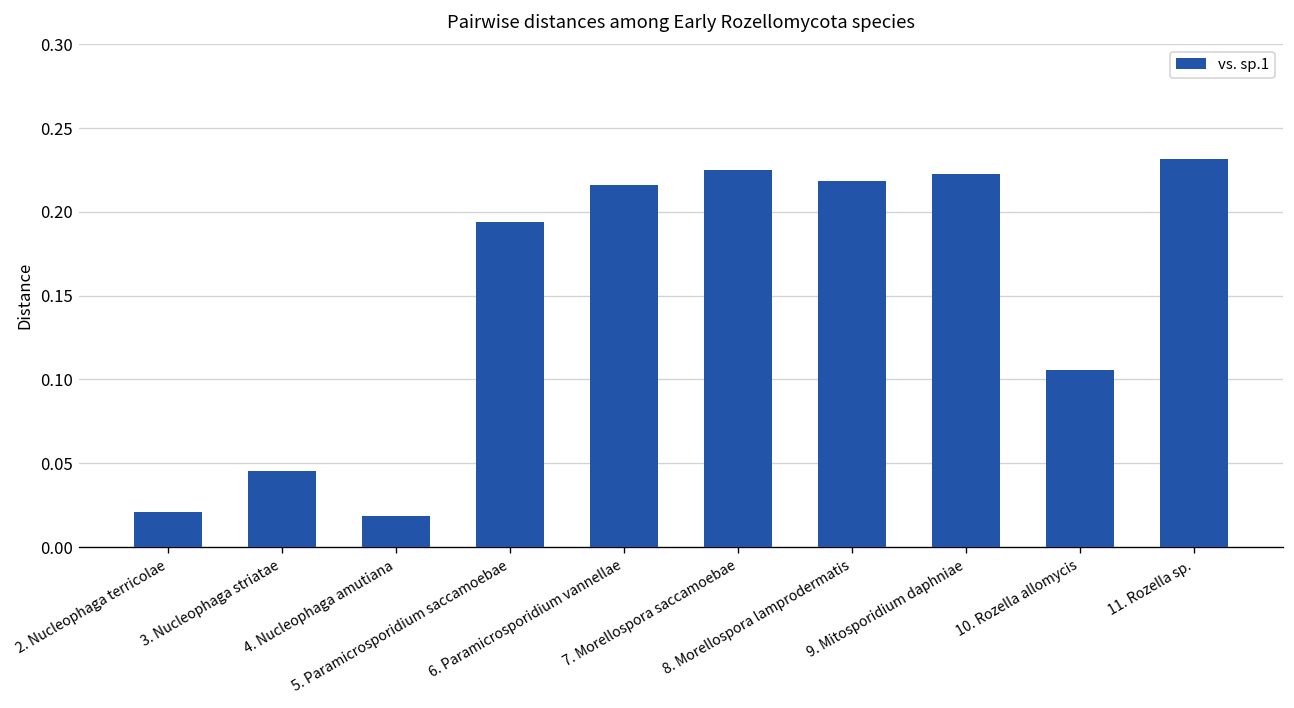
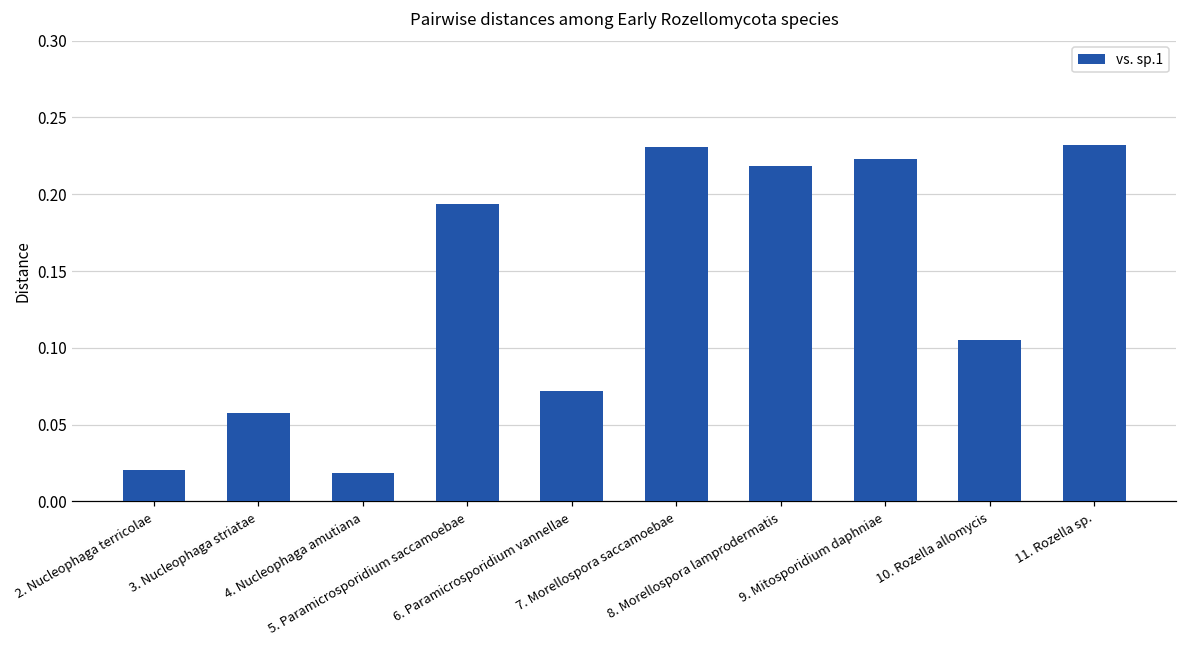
3. Nucleophaga striatae: 0.045 -> 0.057
6. Paramicrosporidium vannellae: 0.216 -> 0.072
7. Morellospora saccamoebae: 0.225 -> 0.231
